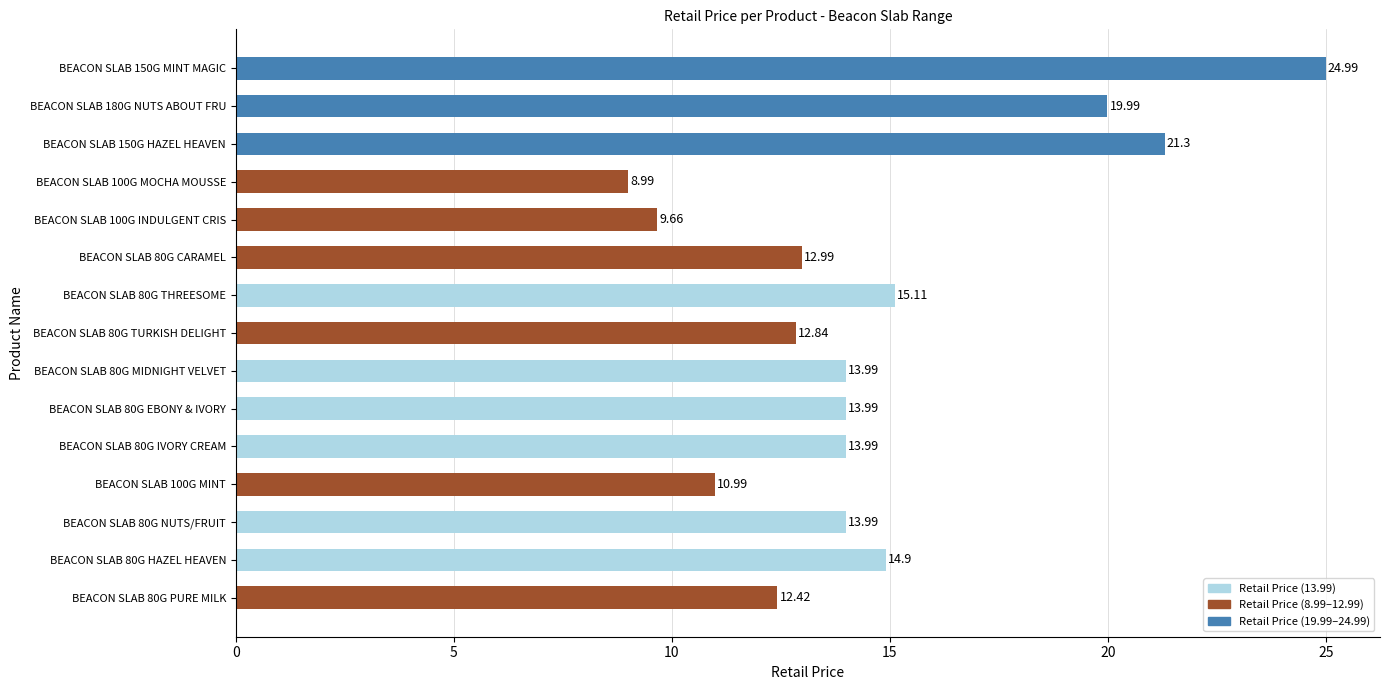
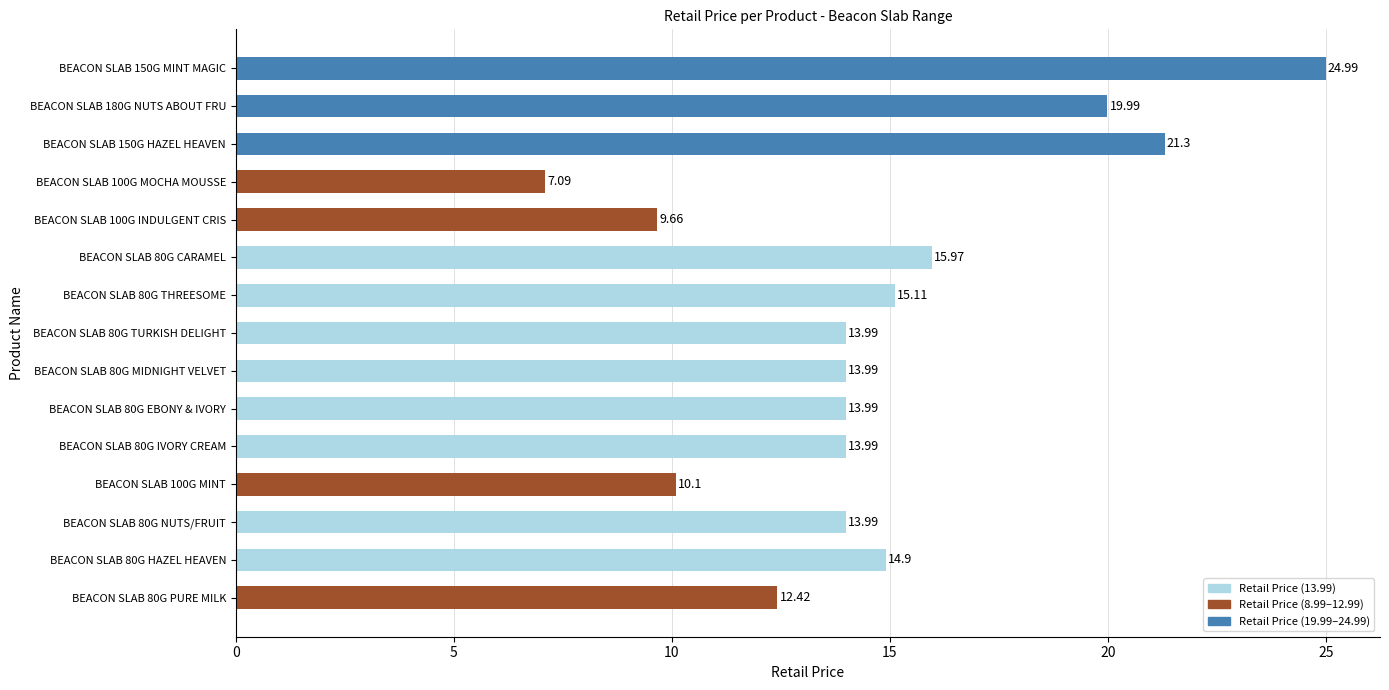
BEACON SLAB 100G MOCHA MOUSSE: 8.99 -> 7.09
BEACON SLAB 80G CARAMEL: 12.99 -> 15.97
BEACON SLAB 80G TURKISH DELIGHT: 12.84 -> 13.99
BEACON SLAB 100G MINT: 10.99 -> 10.1
